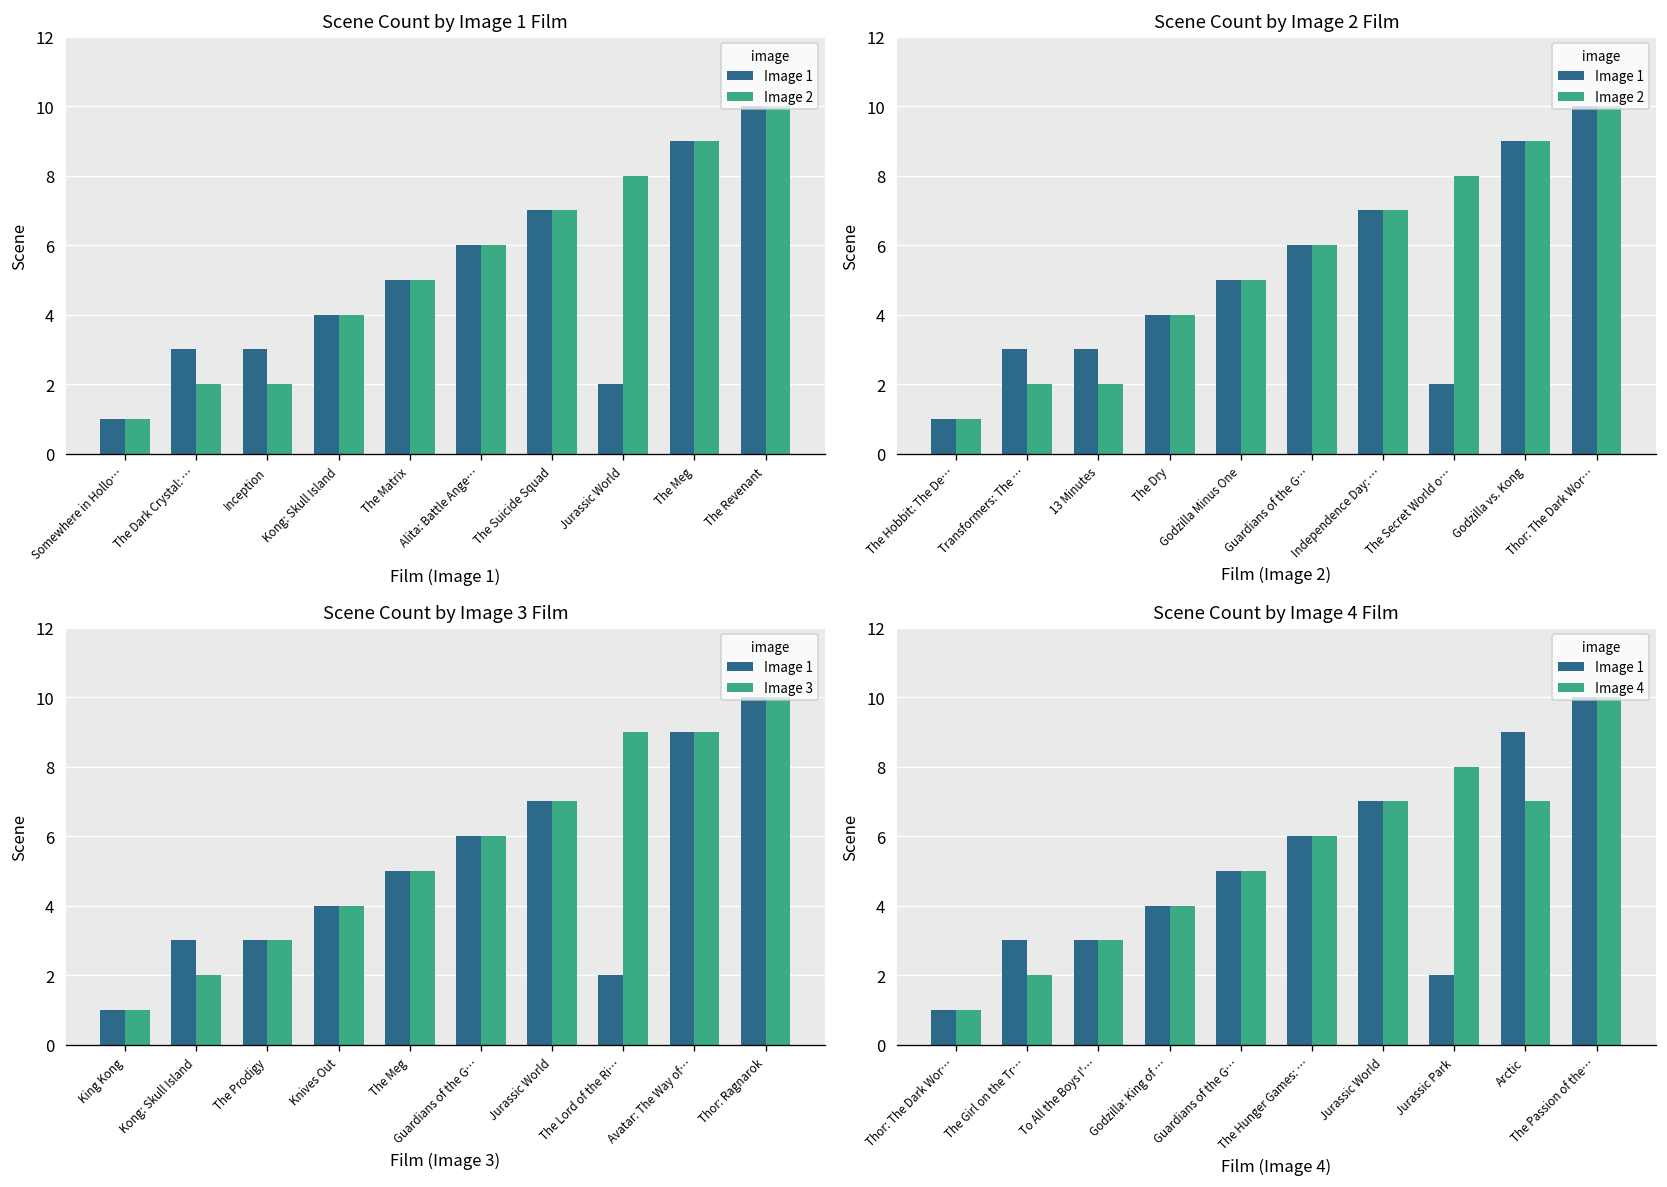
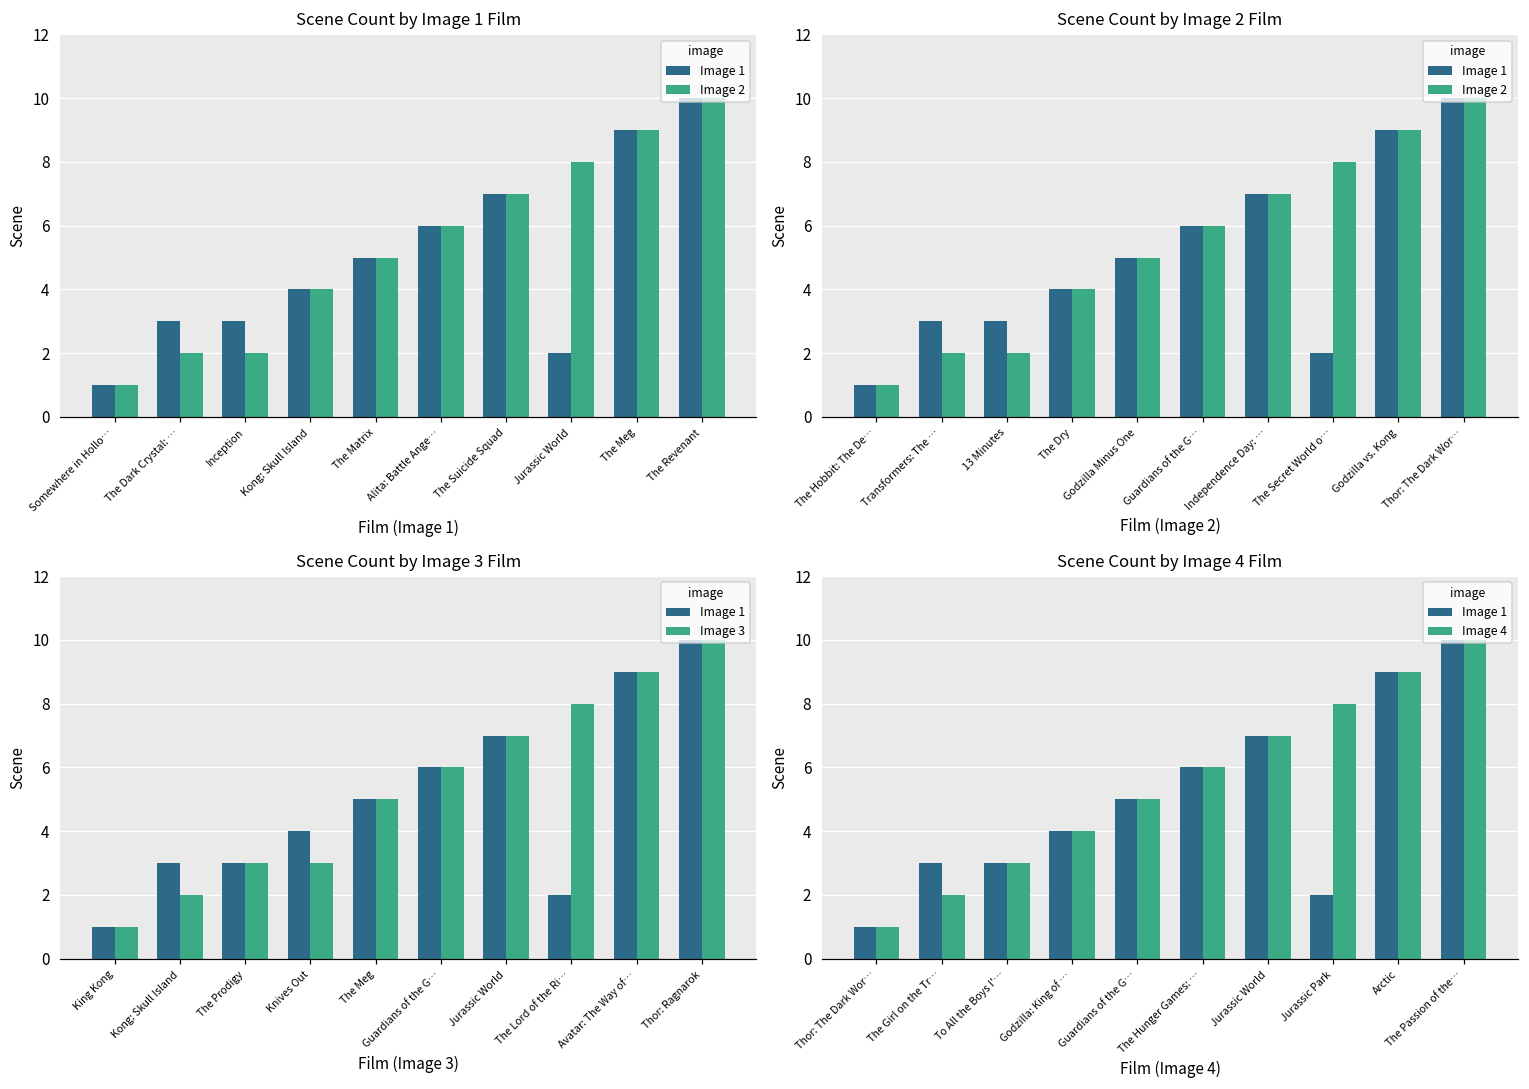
Scene Count by Image 3 Film, Image 3, Knives Out: 4 -> 3
Scene Count by Image 3 Film, Image 3, The Lord of the Ri…: 9 -> 8
Scene Count by Image 4 Film, Image 4, Arctic: 7 -> 9
